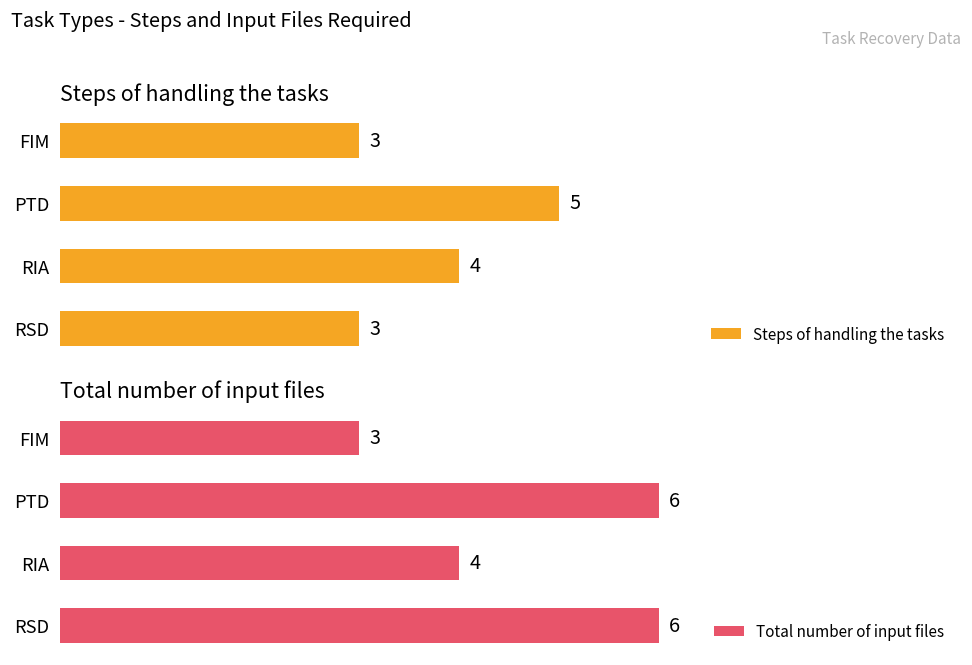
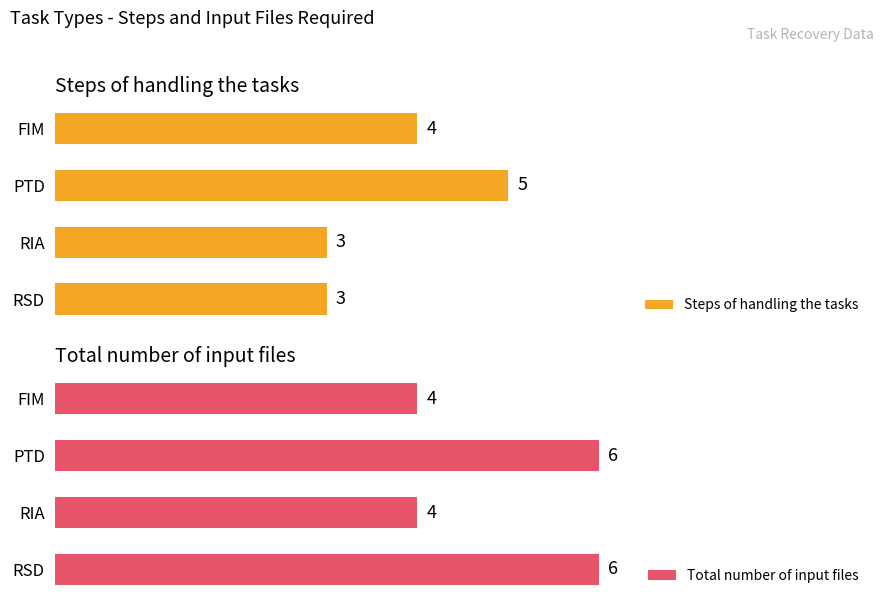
Steps of handling the tasks, FIM: 3 -> 4
Steps of handling the tasks, RIA: 4 -> 3
Total number of input files, FIM: 3 -> 4
